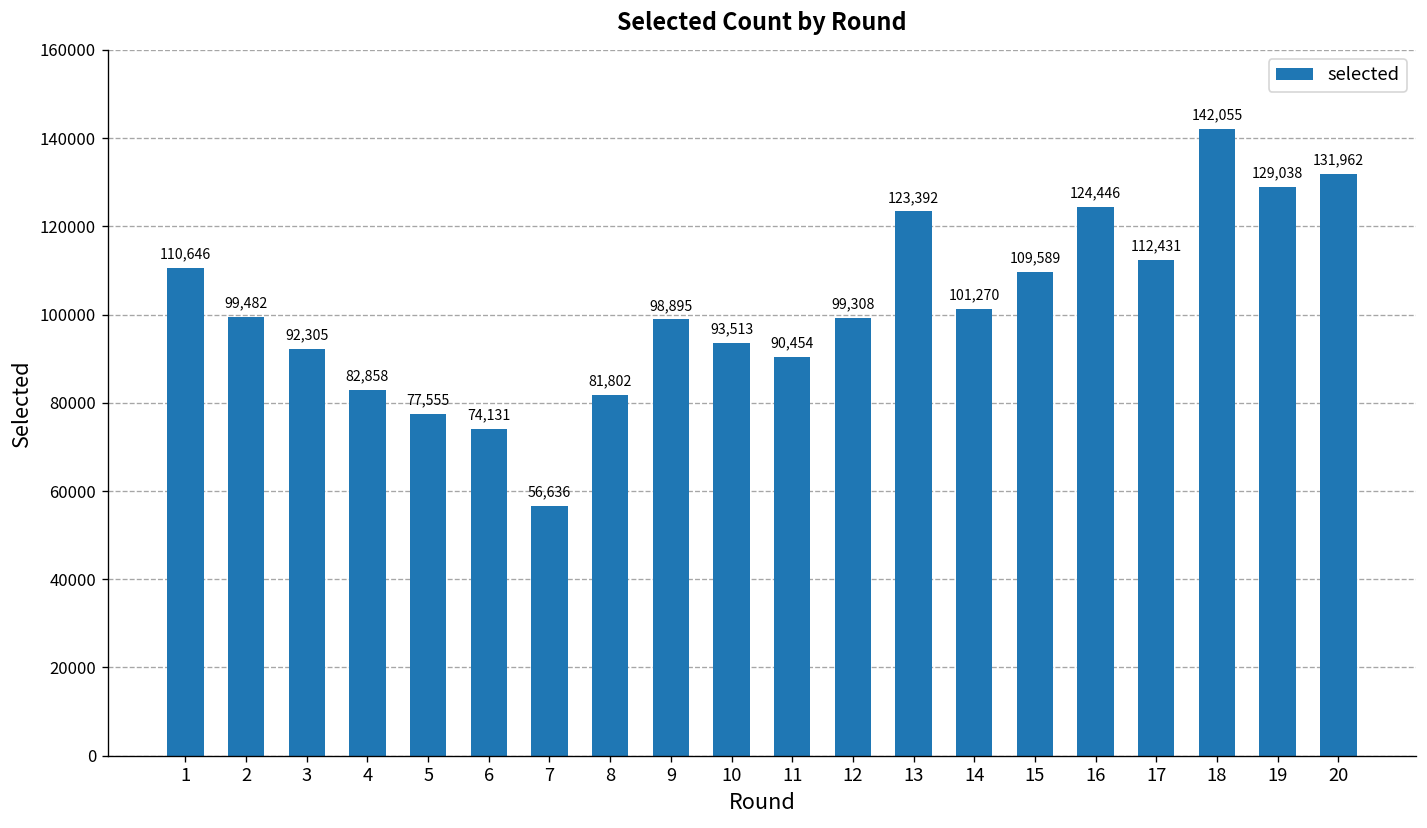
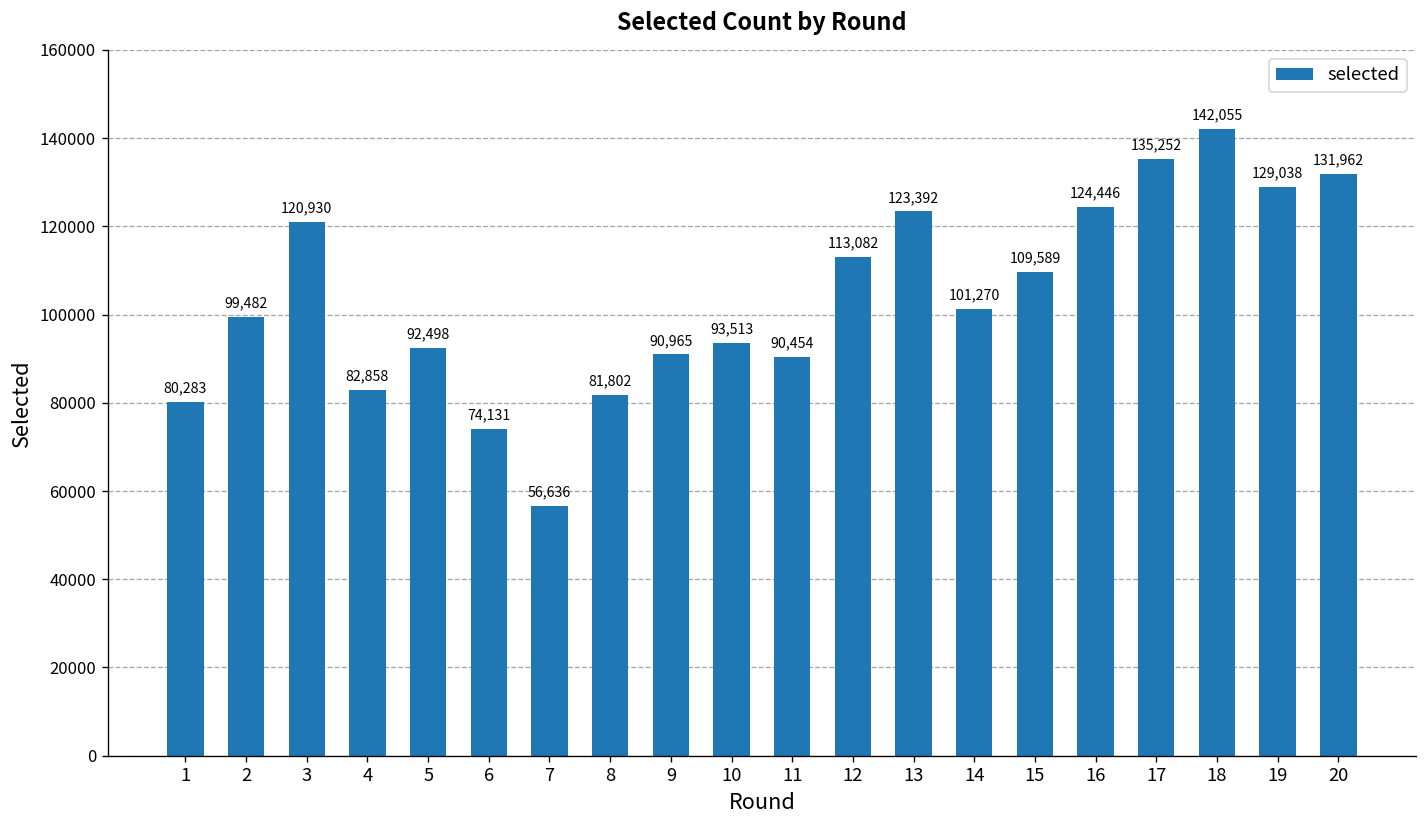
1: 110,646 -> 80,283
3: 92,305 -> 120,930
5: 77,555 -> 92,498
9: 98,895 -> 90,965
12: 99,308 -> 113,082
17: 112,431 -> 135,252
